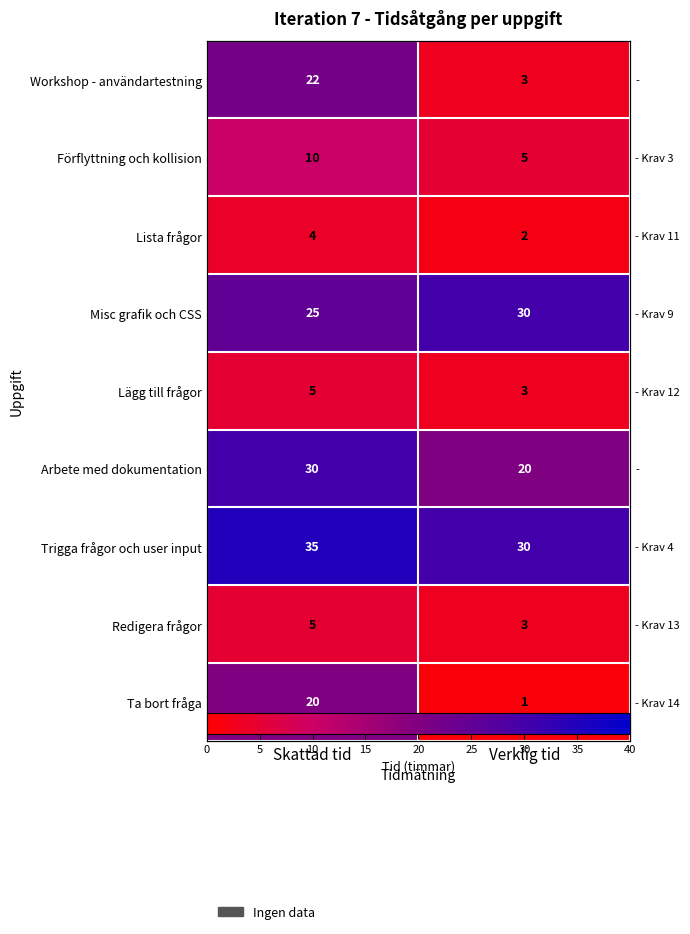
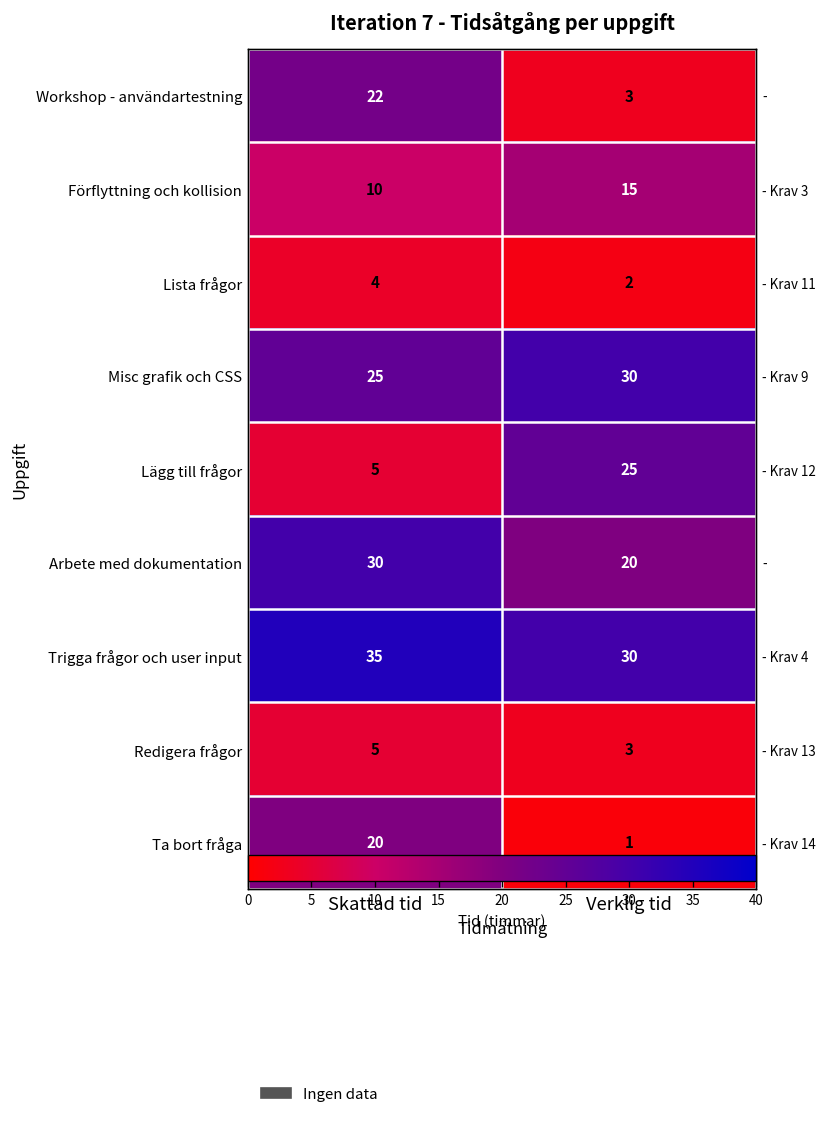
Förflyttning och kollision, Verklig tid: 5 -> 15
Lägg till frågor, Verklig tid: 3 -> 25
